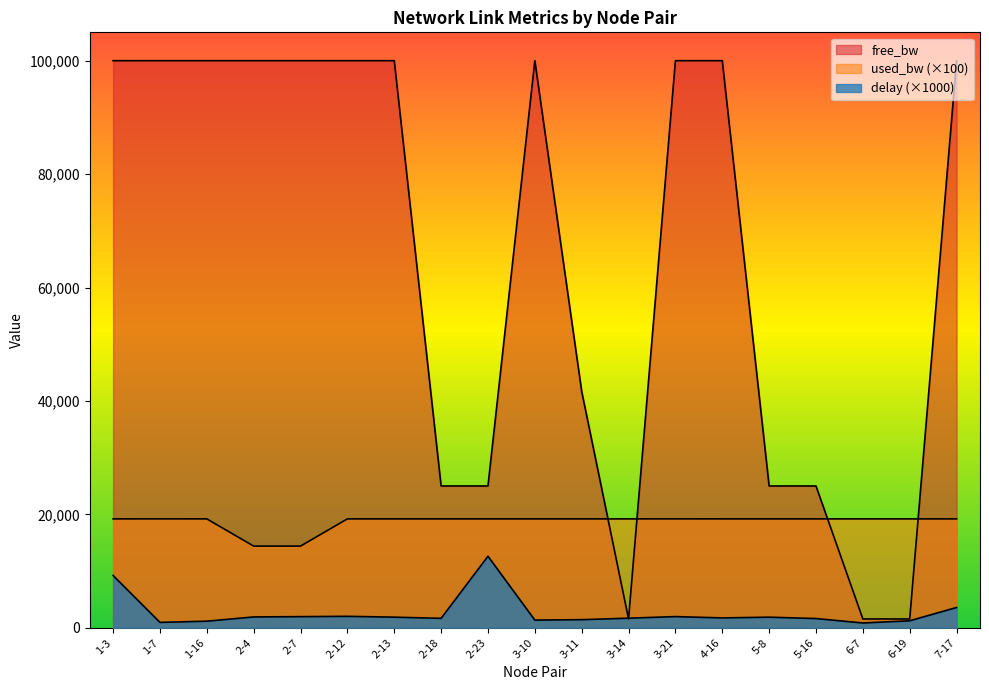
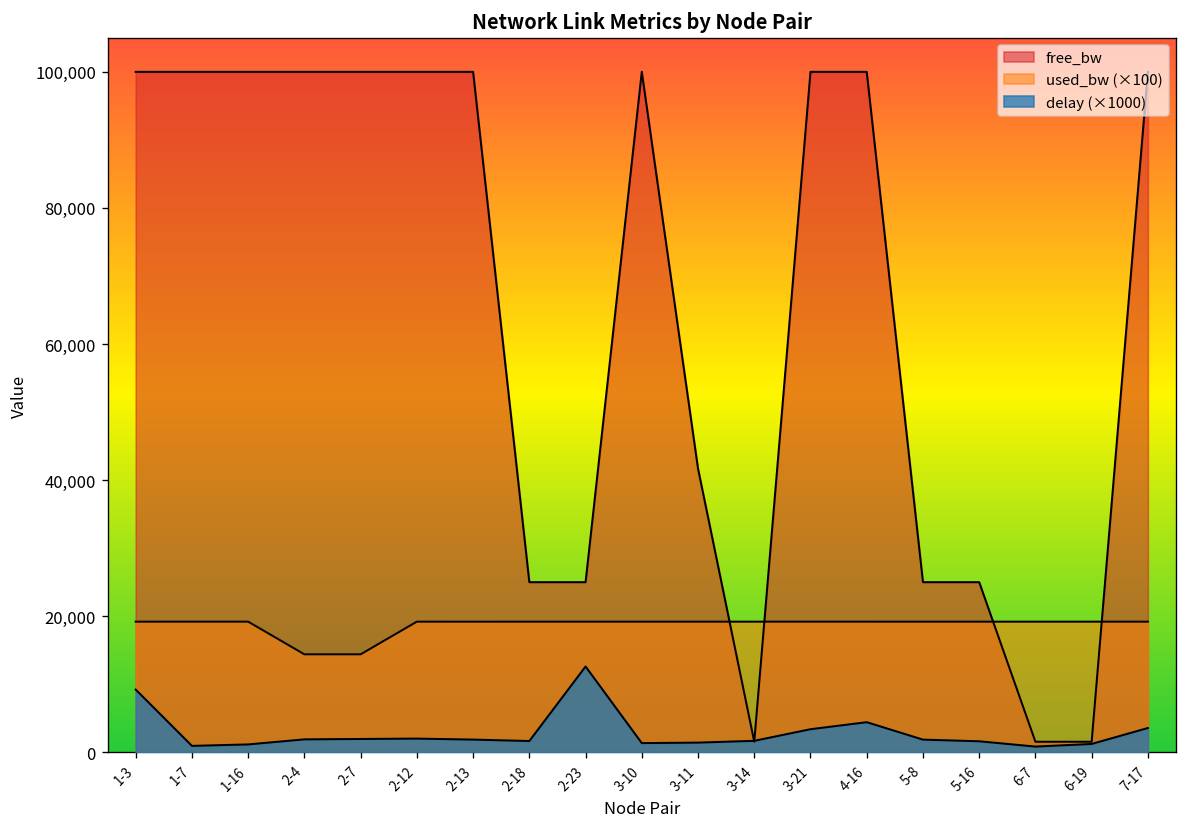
delay (×1000), 3-21: 2,000 -> 3,000
delay (×1000), 4-16: 2,000 -> 4,000
